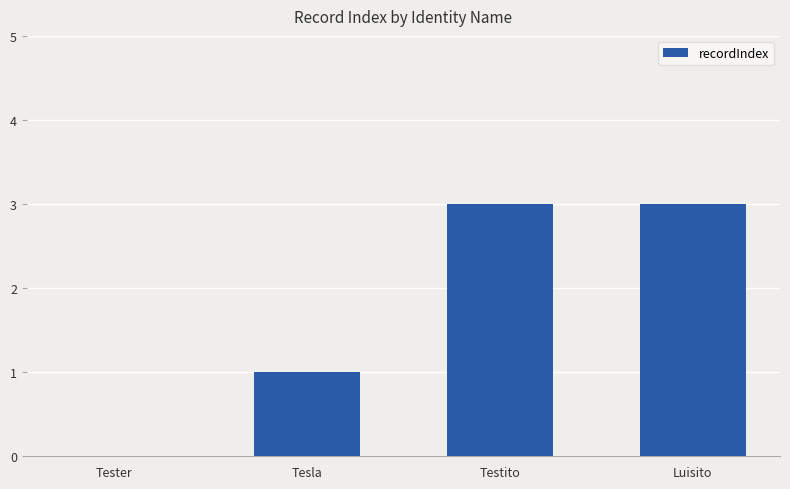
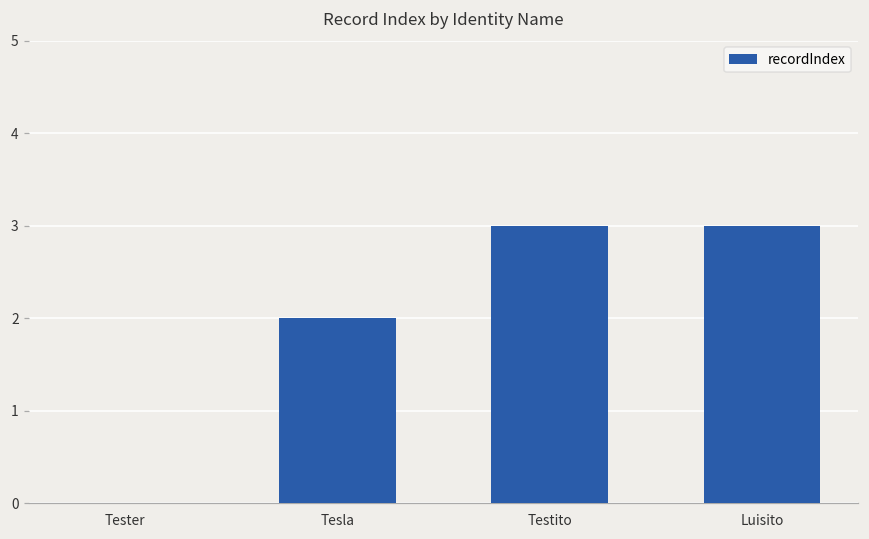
Tesla: 1 -> 2
